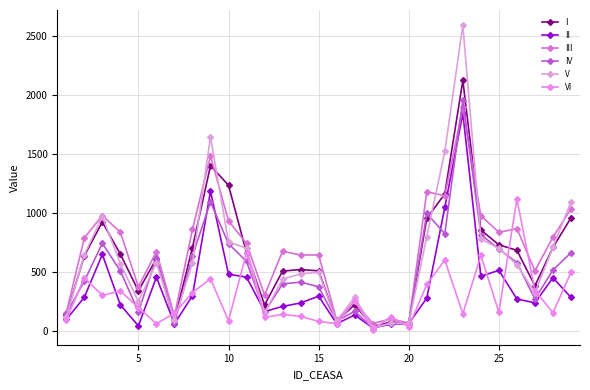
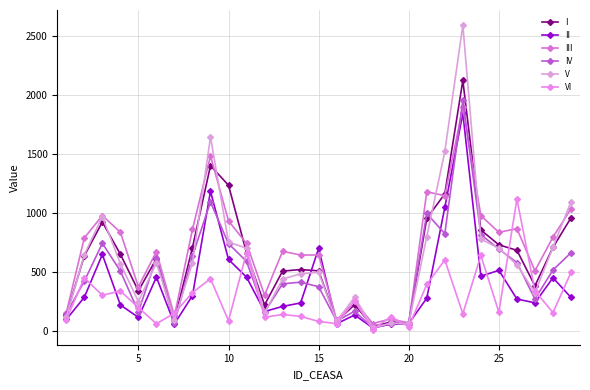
II, 5: 40 -> 110
II, 10: 480 -> 610
II, 15: 290 -> 700
